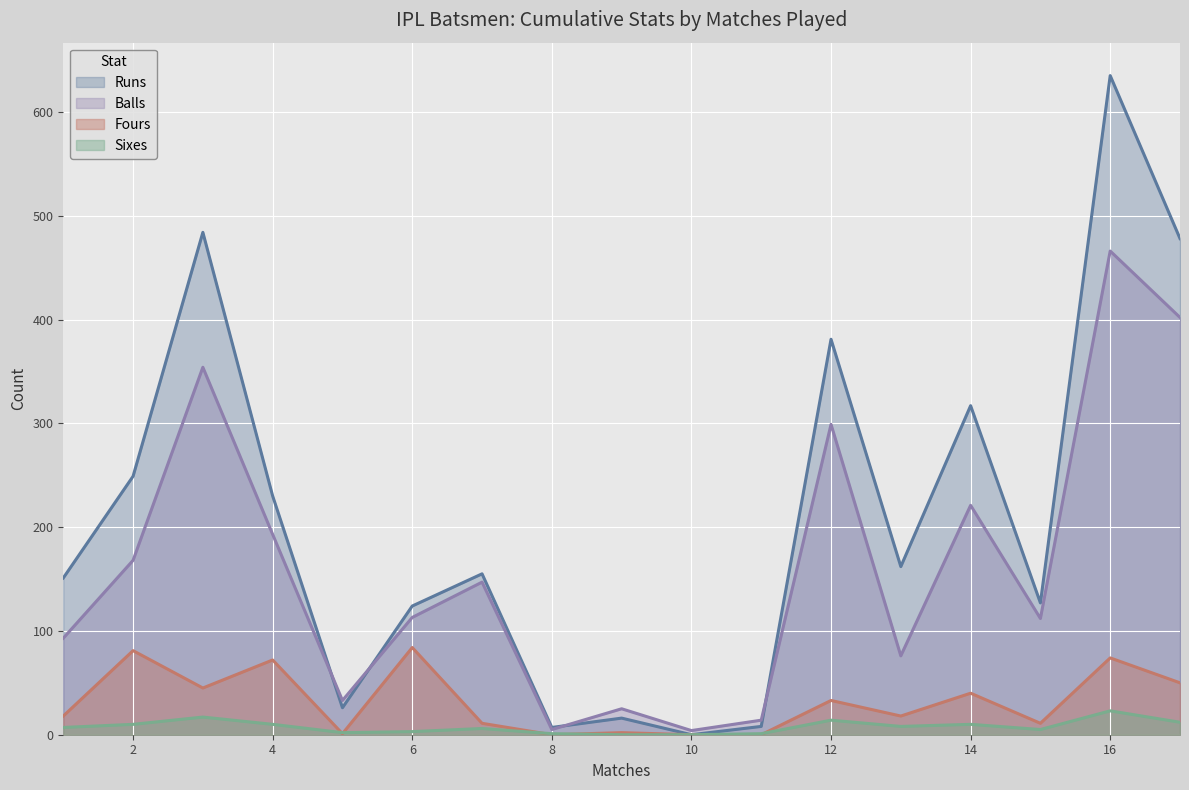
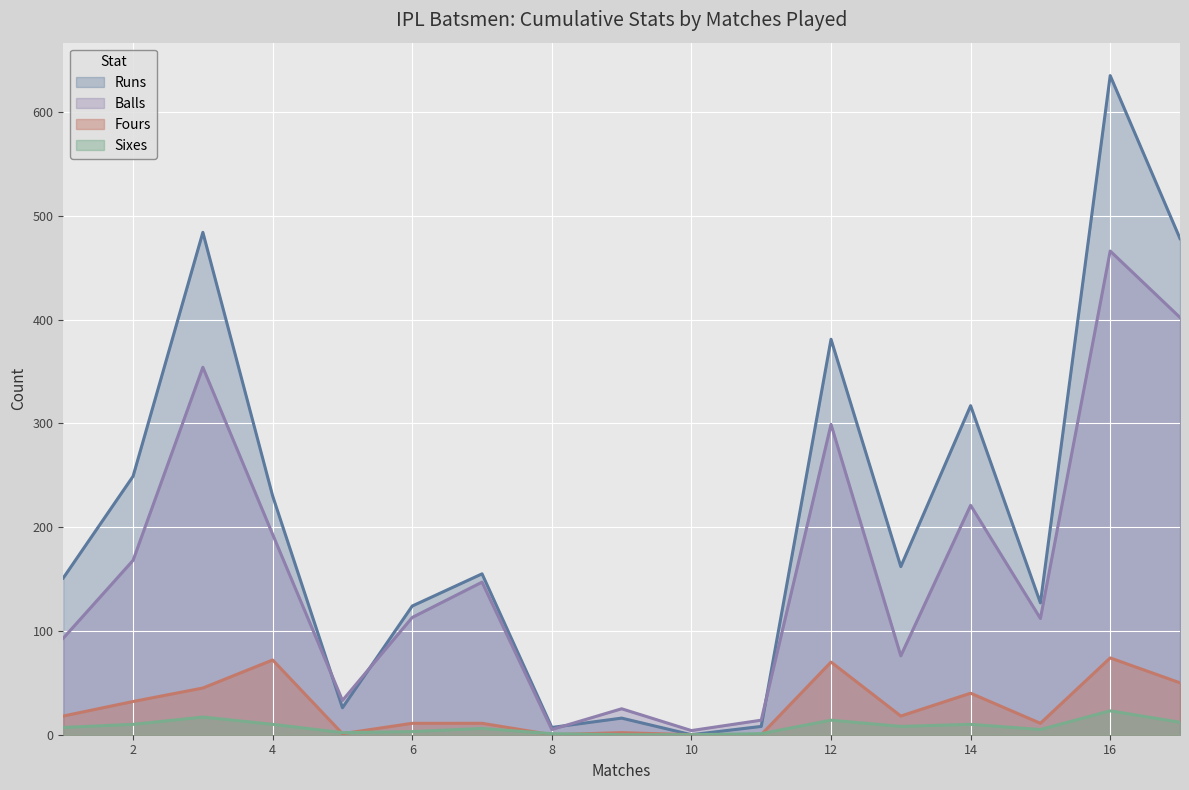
Fours, 2: 81 -> 32
Fours, 6: 84 -> 11
Fours, 12: 33 -> 70
